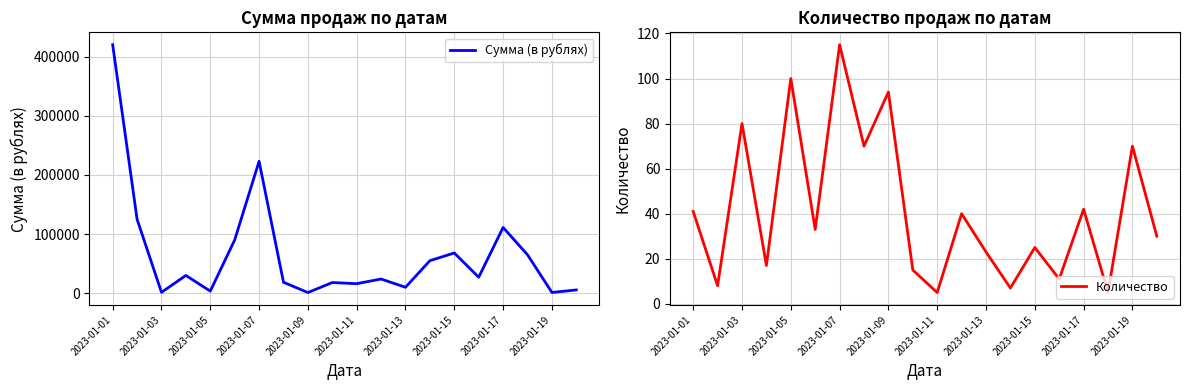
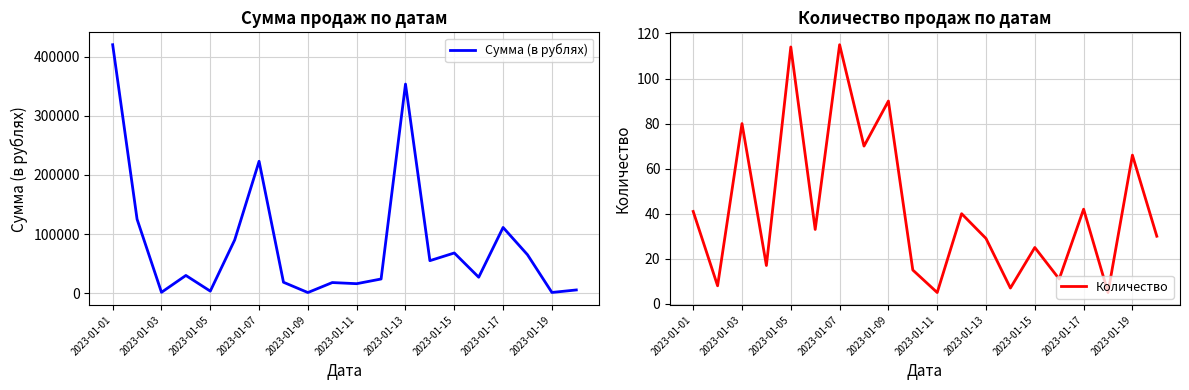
Сумма продаж по датам, 2023-01-13: 10000 -> 350000
Количество продаж по датам, 2023-01-05: 100 -> 114
Количество продаж по датам, 2023-01-09: 94 -> 90
Количество продаж по датам, 2023-01-13: 23 -> 29
Количество продаж по датам, 2023-01-19: 70 -> 66
